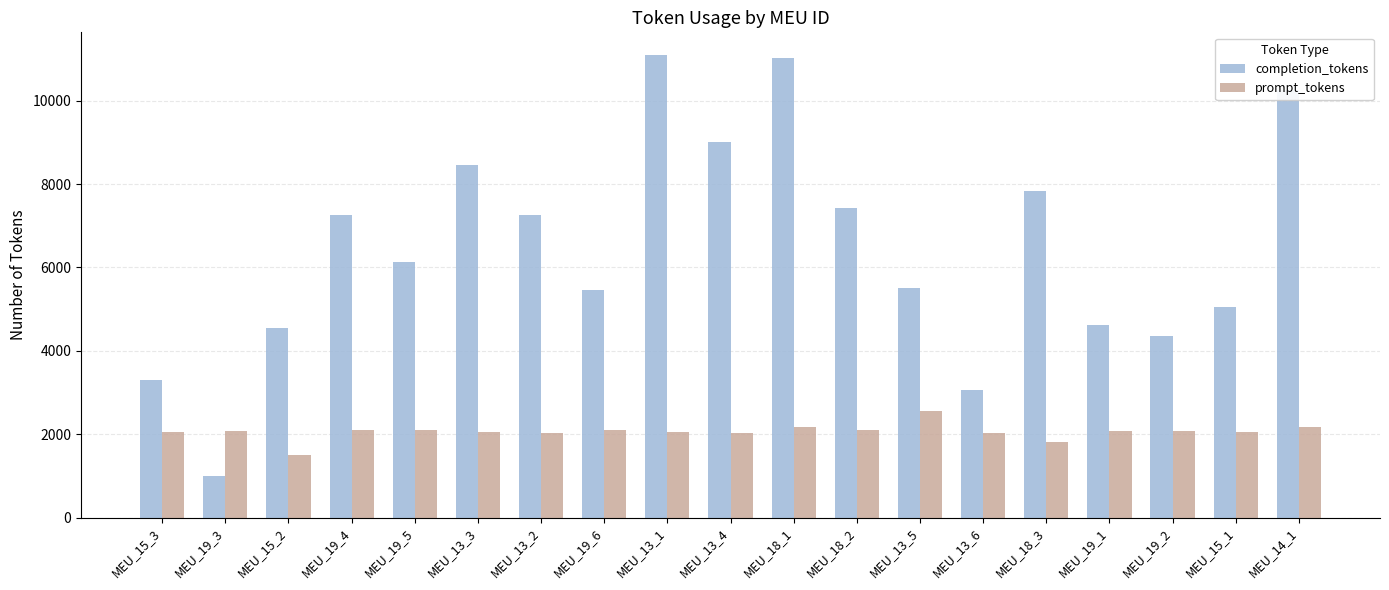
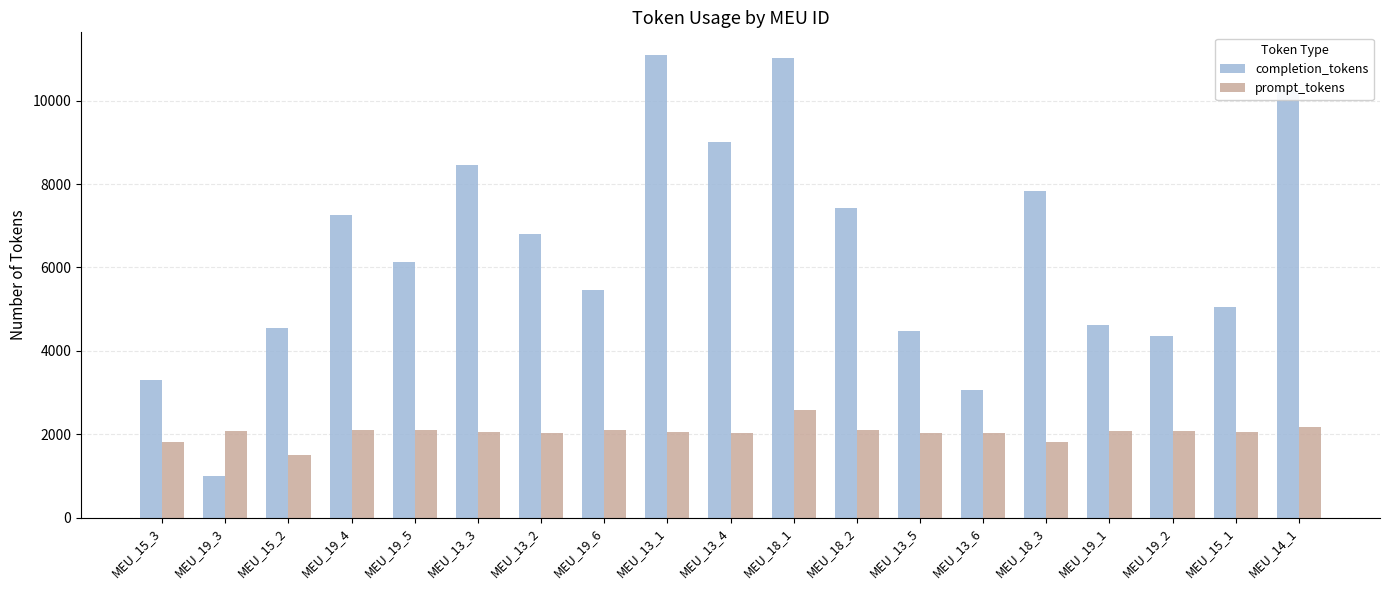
prompt_tokens, MEU_15_3: 2000 -> 1800
completion_tokens, MEU_13_2: 7300 -> 6800
prompt_tokens, MEU_18_1: 2200 -> 2600
completion_tokens, MEU_13_5: 5500 -> 4500
prompt_tokens, MEU_13_5: 2600 -> 2000
